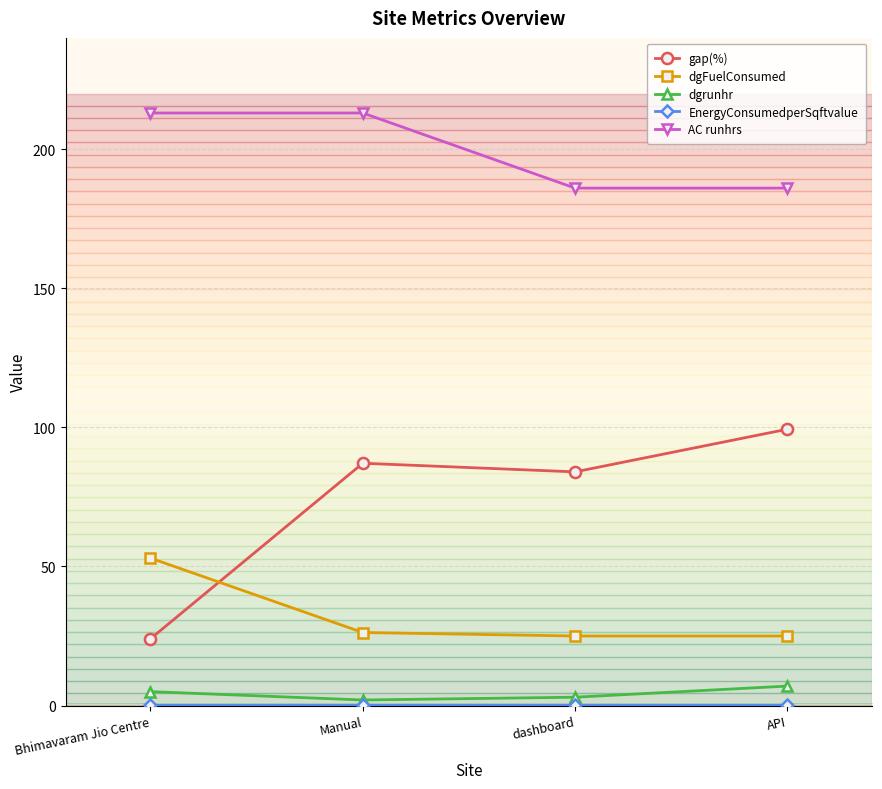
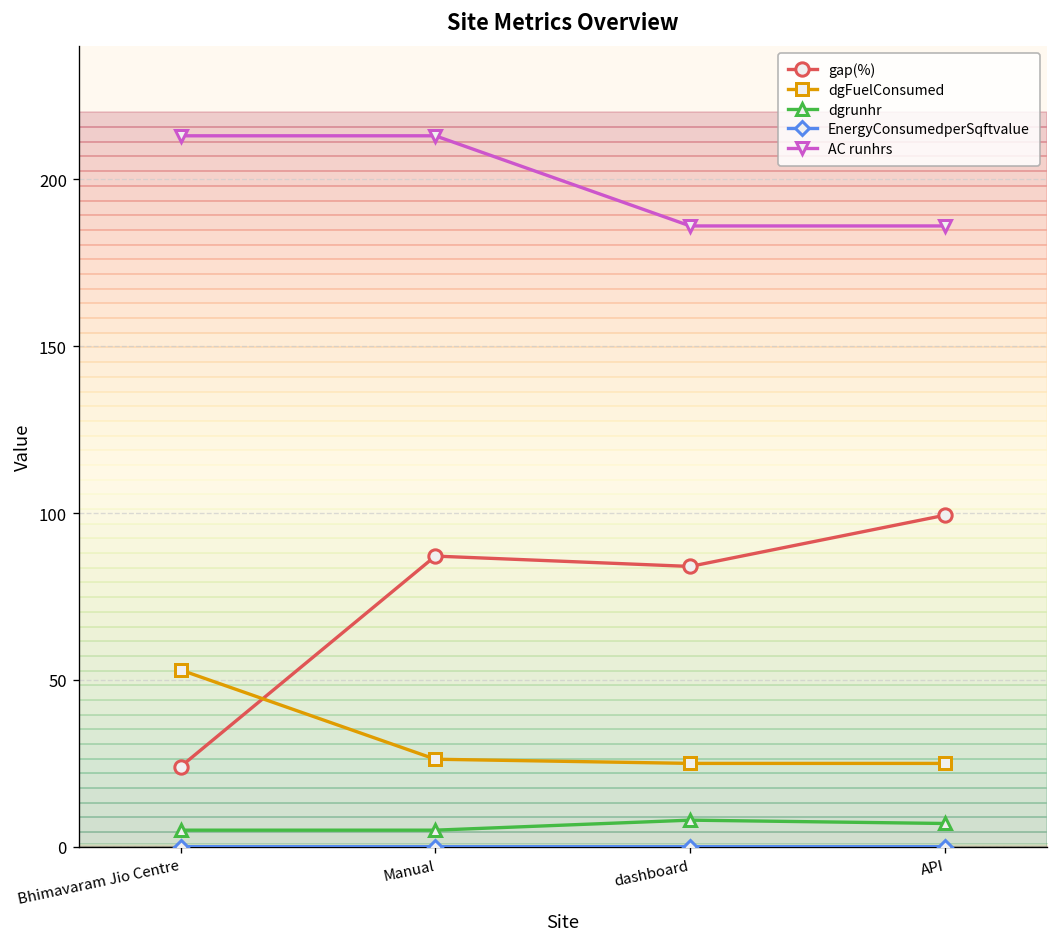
dgrunhr, Manual: 2 -> 5
dgrunhr, dashboard: 3 -> 8
